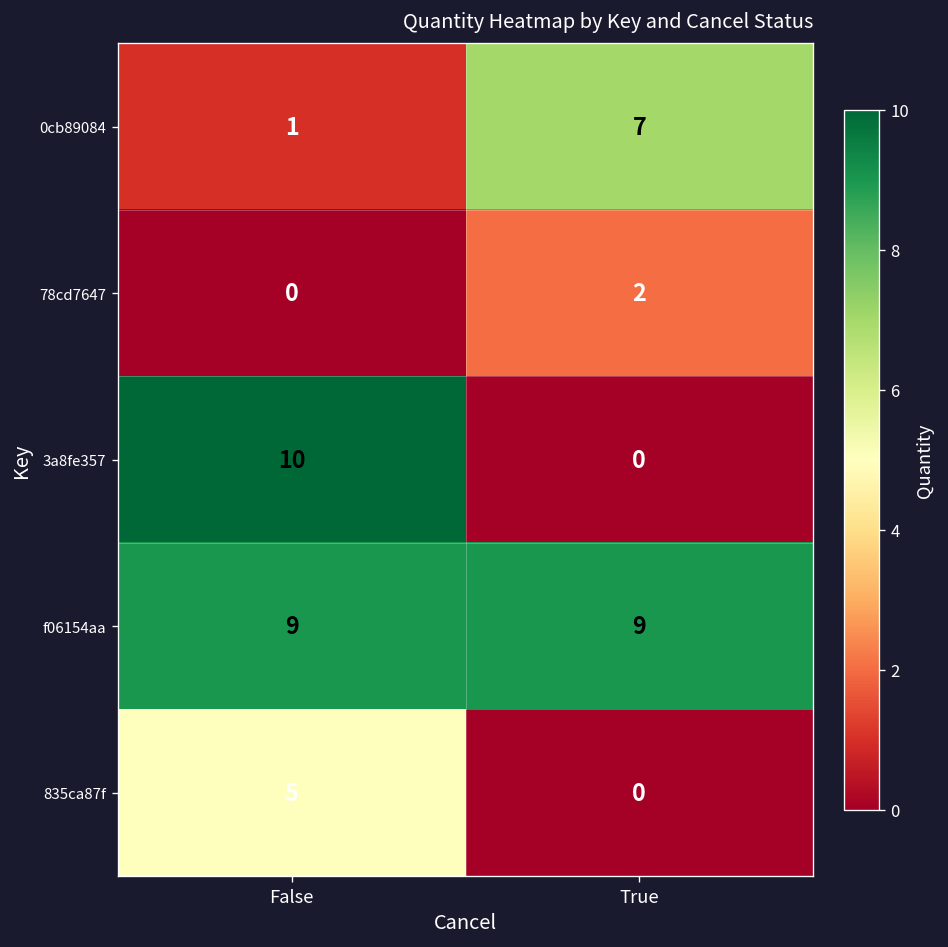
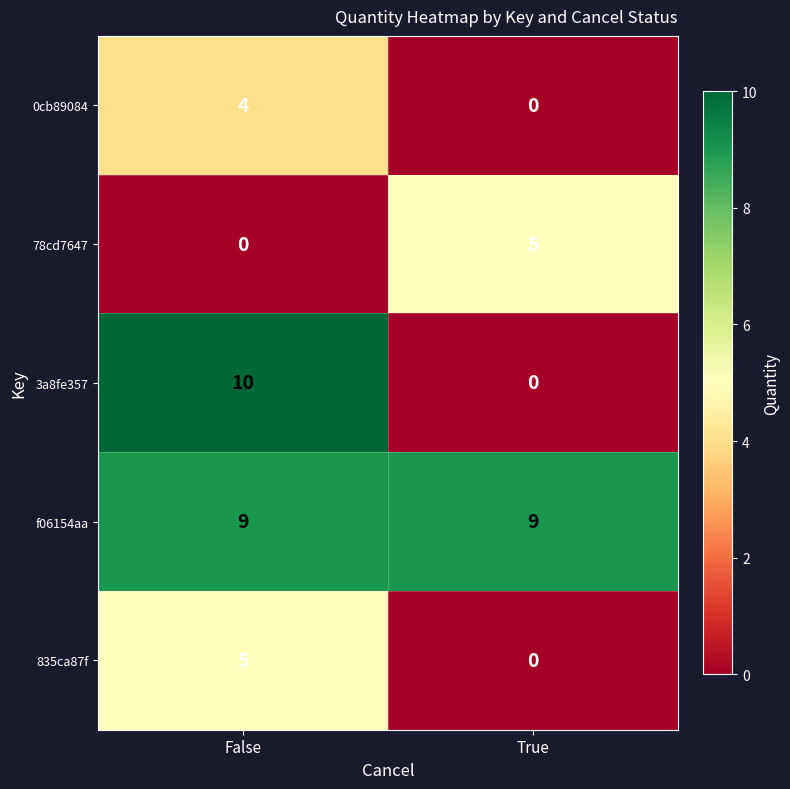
0cb89084, False: 1 -> 4
0cb89084, True: 7 -> 0
78cd7647, True: 2 -> 5
